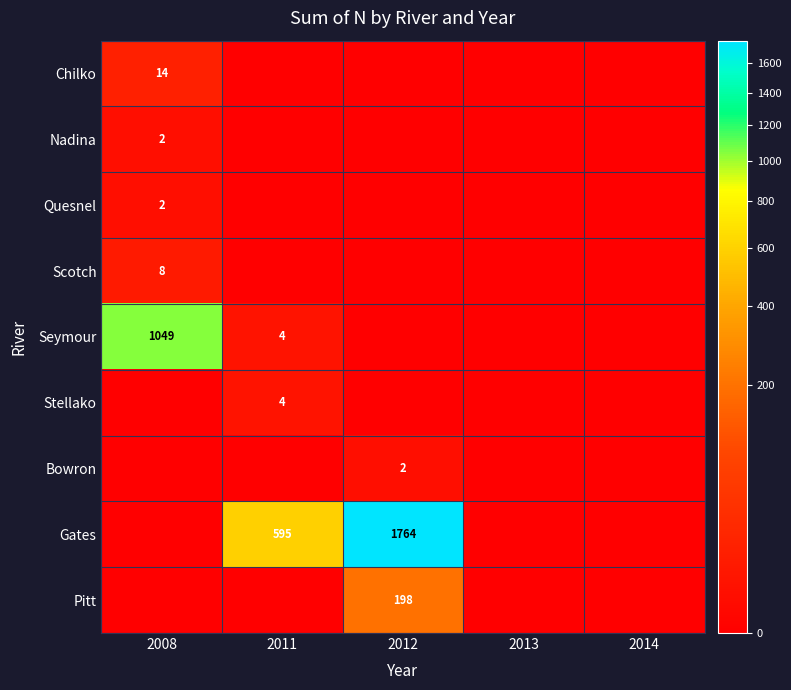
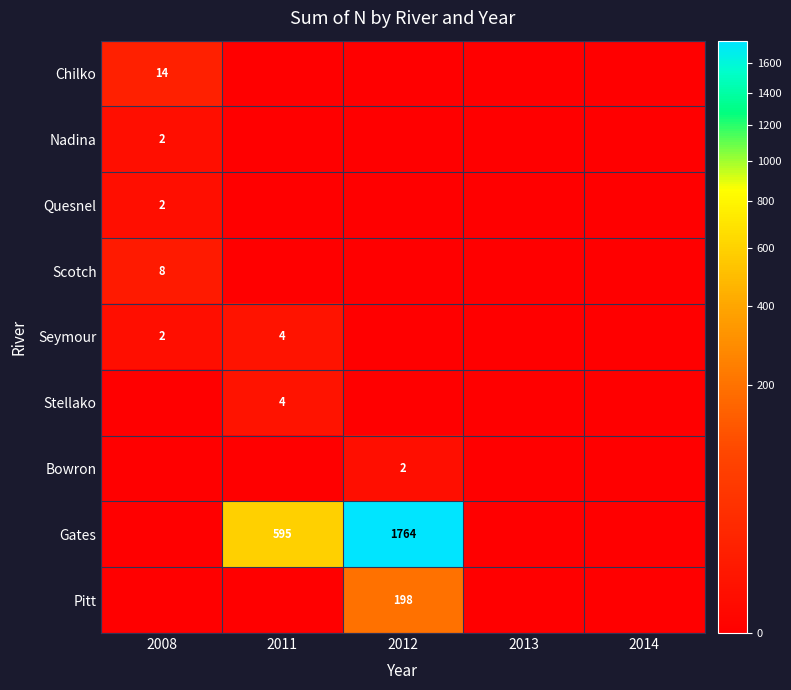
Seymour, 2008: 1049 -> 2
